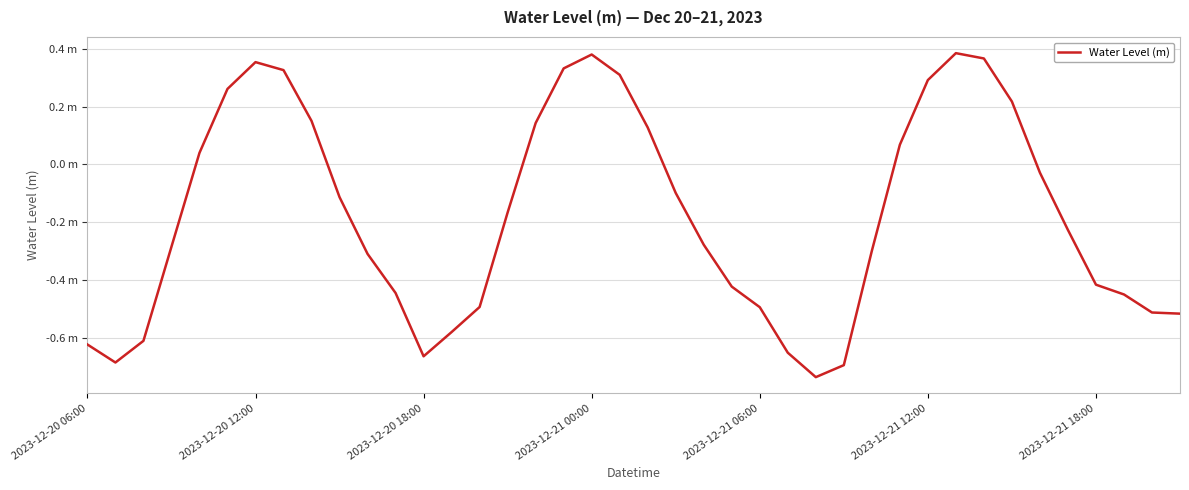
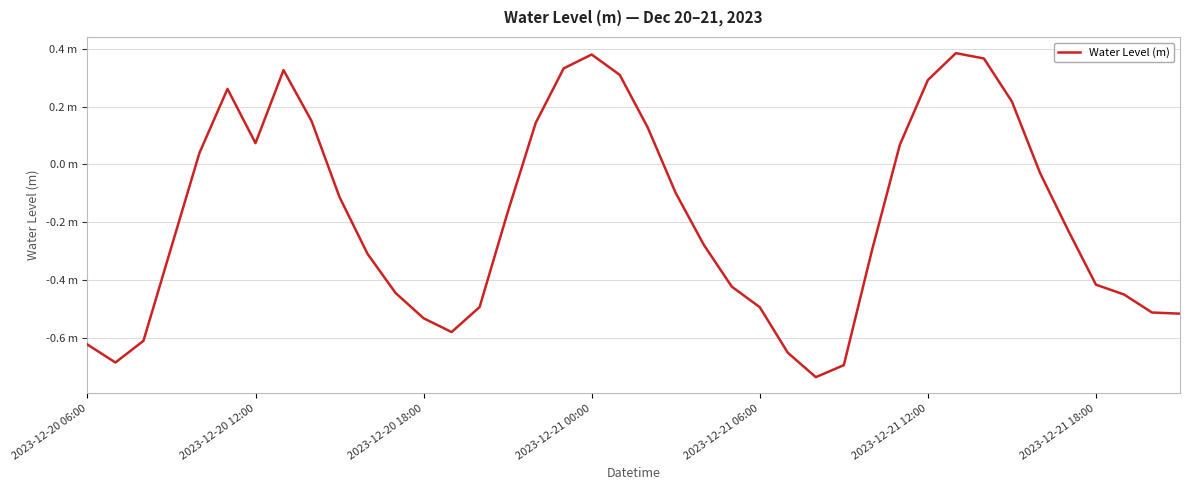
2023-12-20 12:00: 0.35 m -> 0.07 m
2023-12-20 18:00: -0.66 m -> -0.53 m
